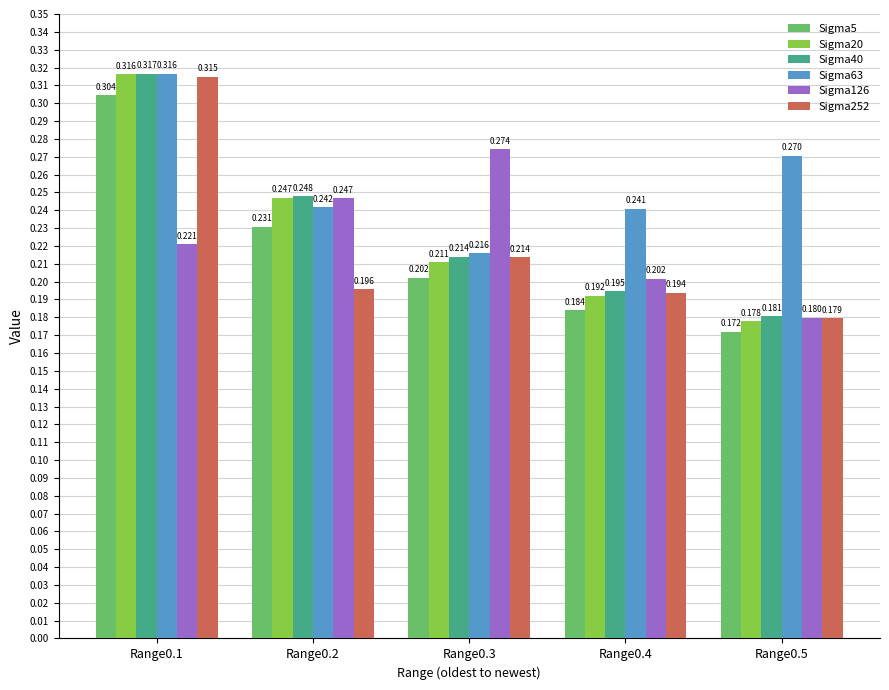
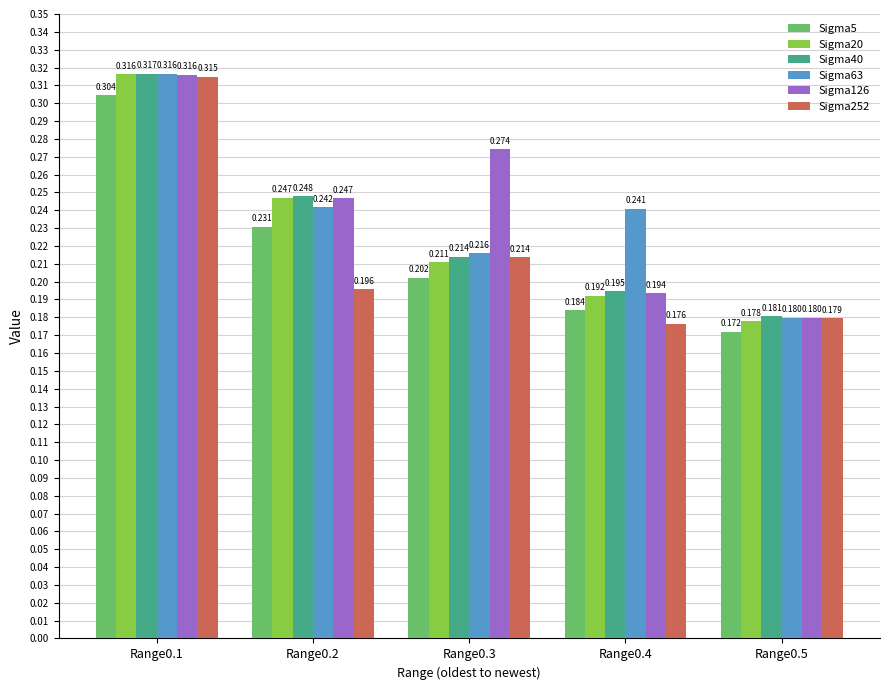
Sigma126, Range0.1: 0.221 -> 0.316
Sigma126, Range0.4: 0.202 -> 0.194
Sigma252, Range0.4: 0.194 -> 0.176
Sigma63, Range0.5: 0.270 -> 0.180
